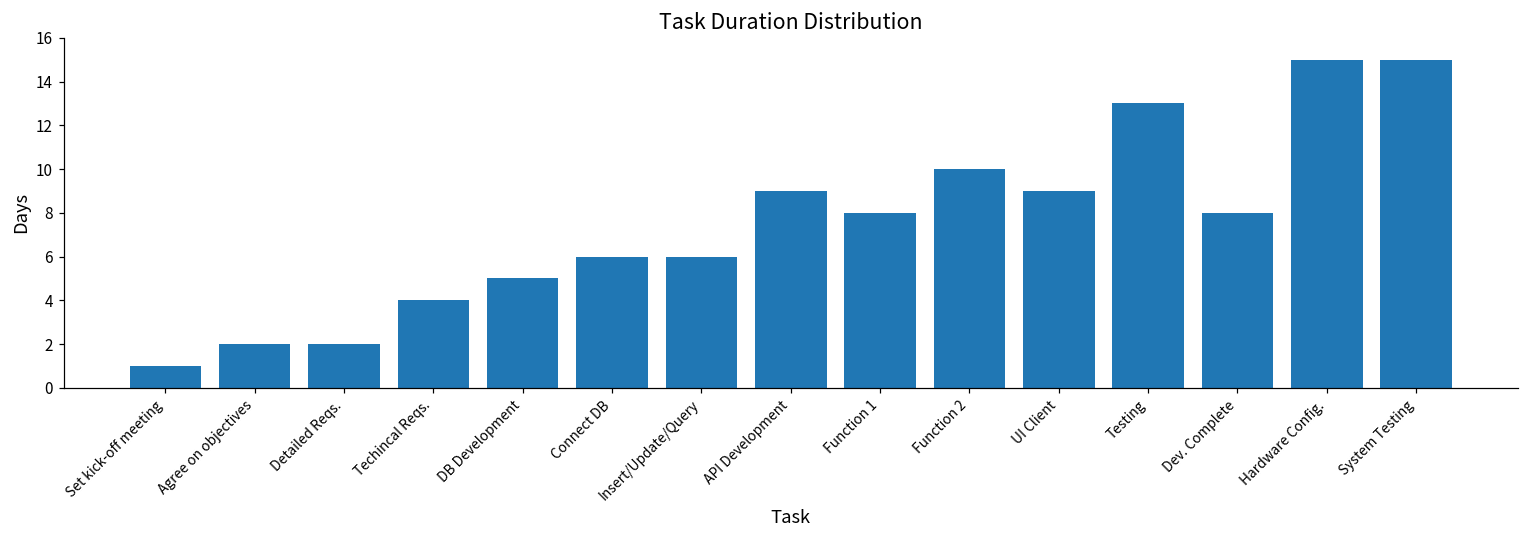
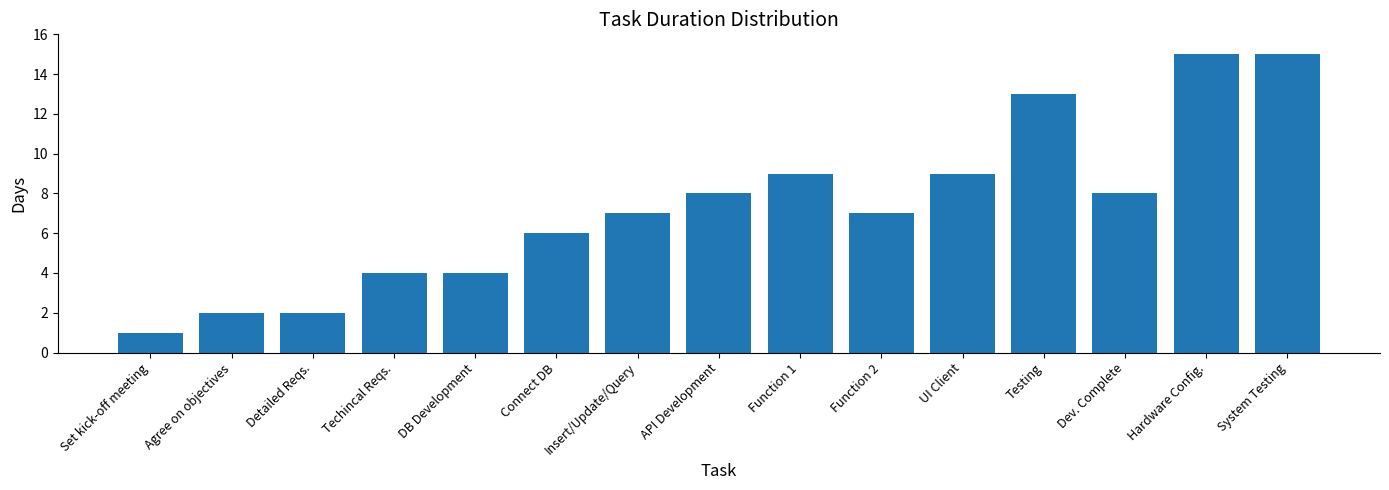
DB Development: 5 -> 4
Insert/Update/Query: 6 -> 7
API Development: 9 -> 8
Function 1: 8 -> 9
Function 2: 10 -> 7
